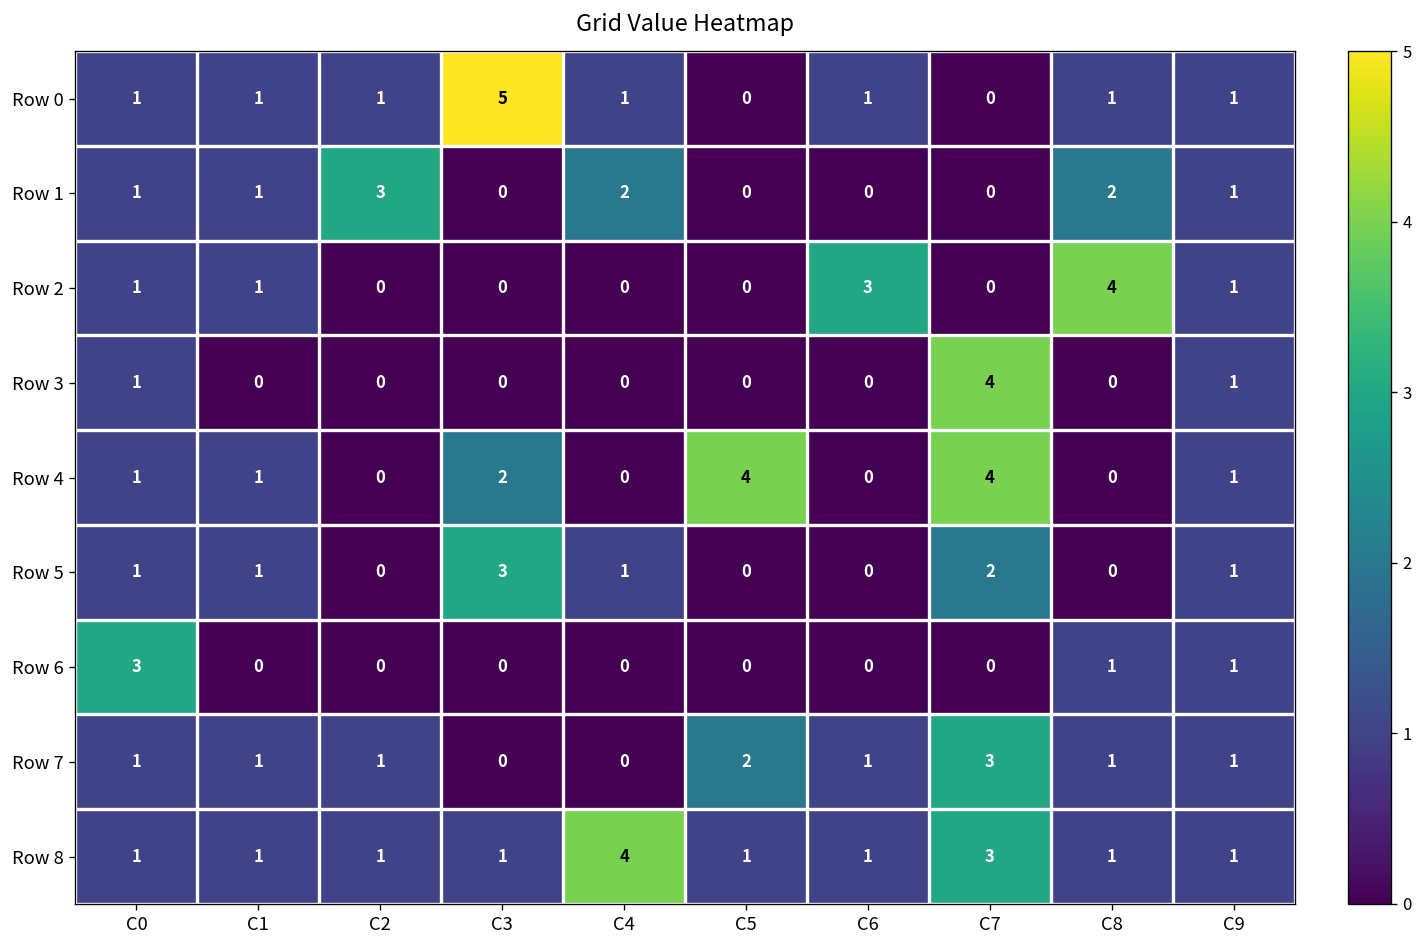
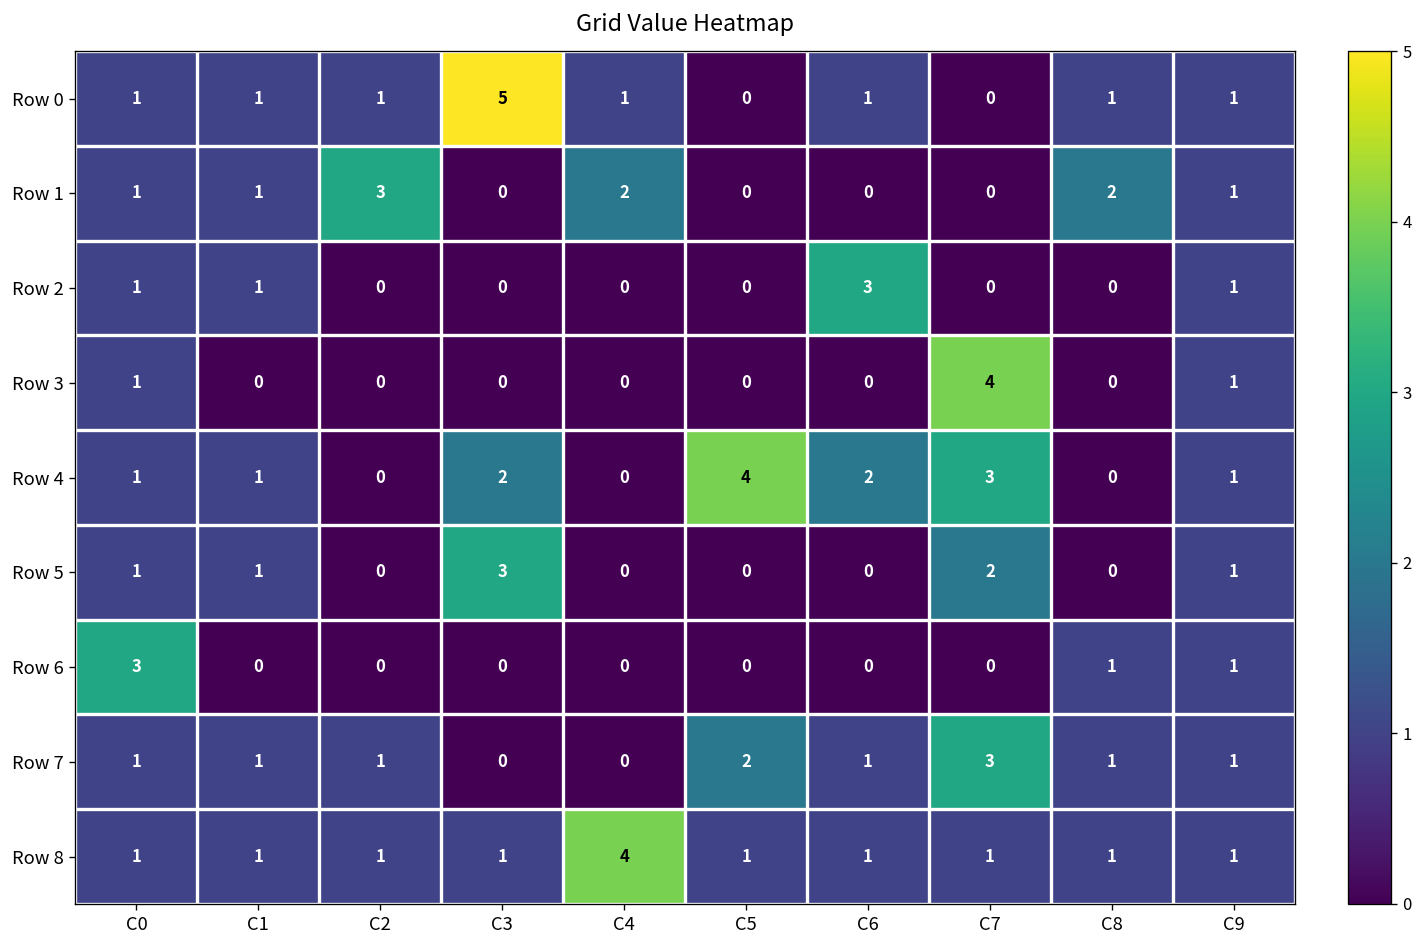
Row 2, C8: 4 -> 0
Row 4, C6: 0 -> 2
Row 4, C7: 4 -> 3
Row 5, C4: 1 -> 0
Row 8, C7: 3 -> 1
